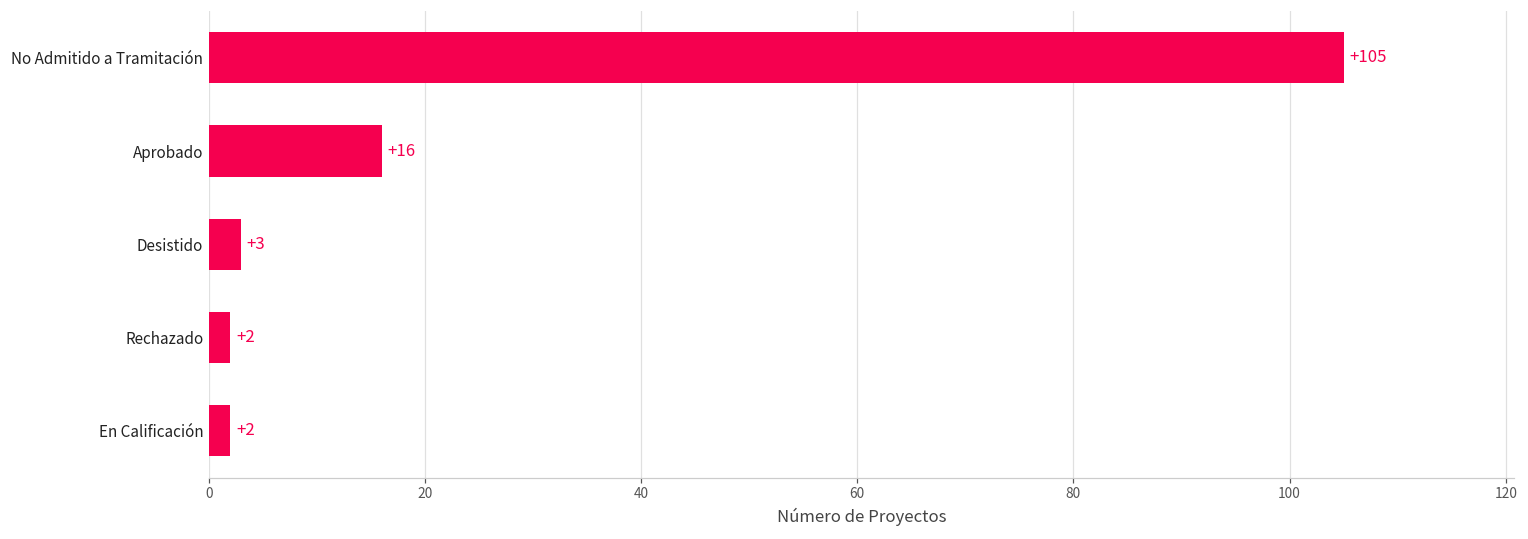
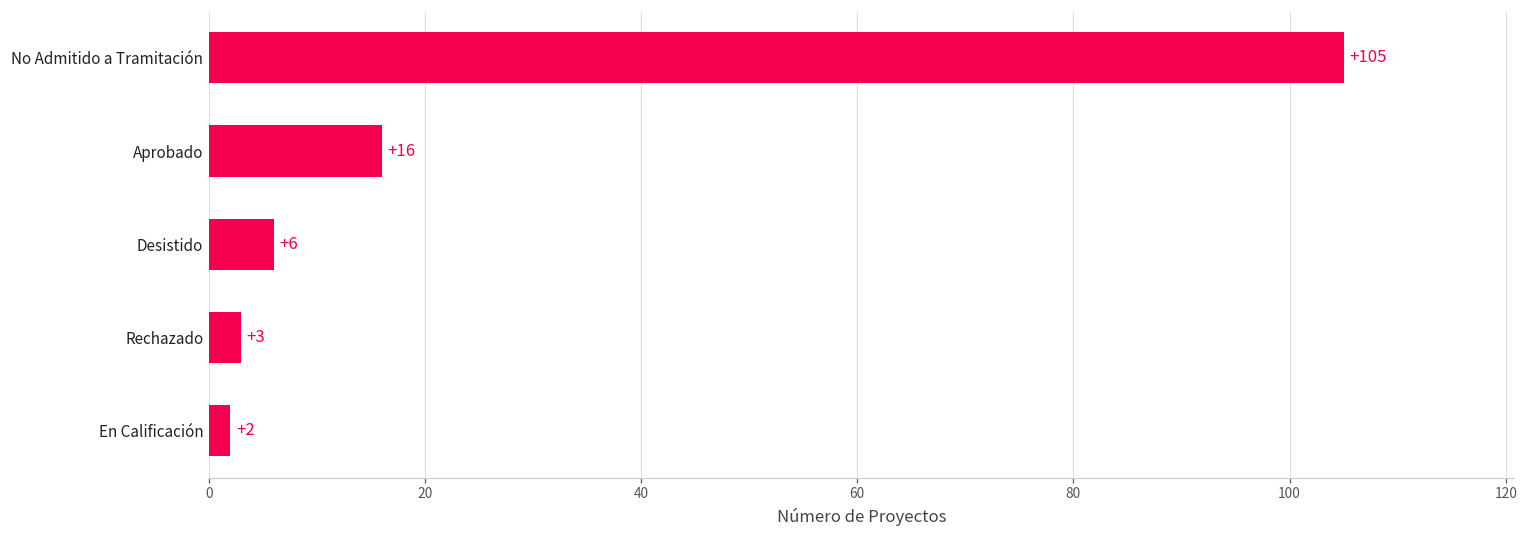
Desistido: +3 -> +6
Rechazado: +2 -> +3
